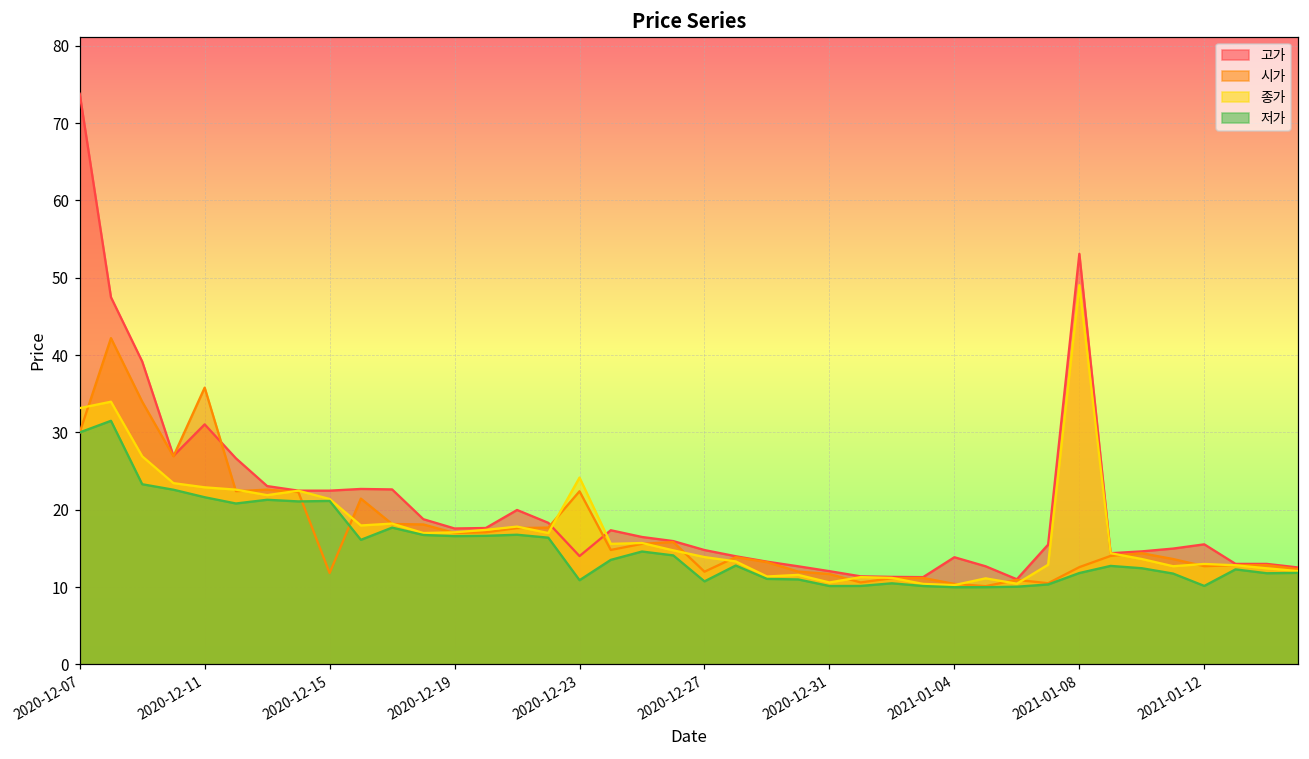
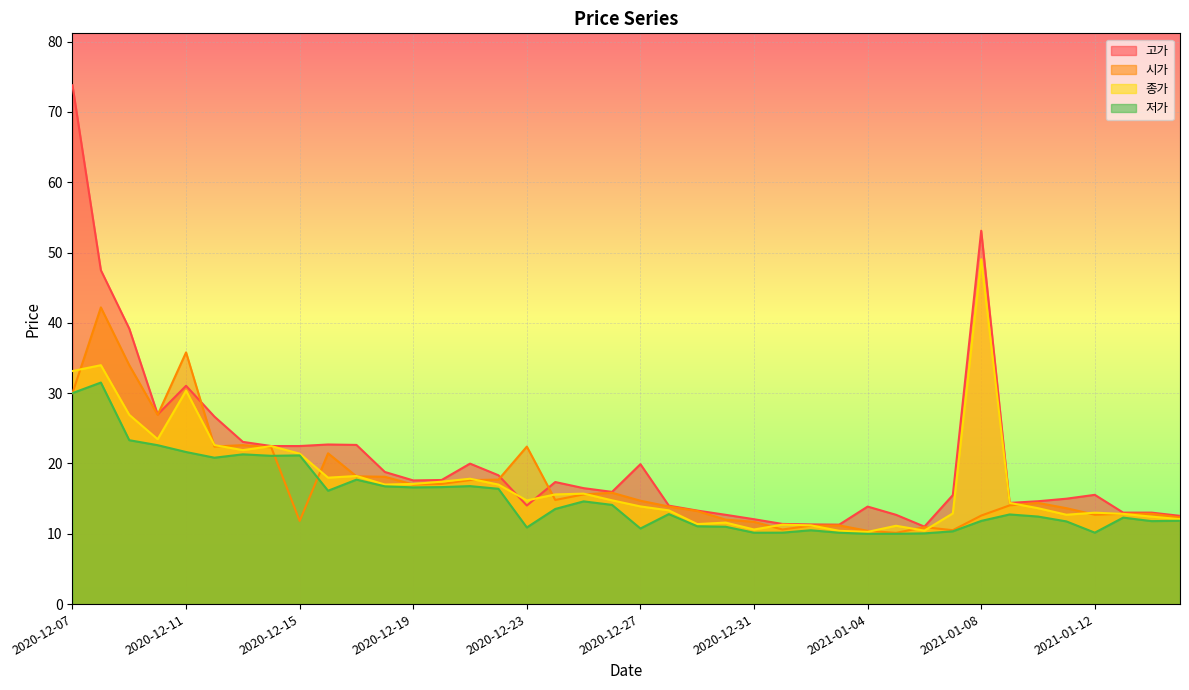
종가, 2020-12-11: 23 -> 30
종가, 2020-12-23: 24 -> 15
고가, 2020-12-27: 15 -> 20
시가, 2020-12-27: 12 -> 15
